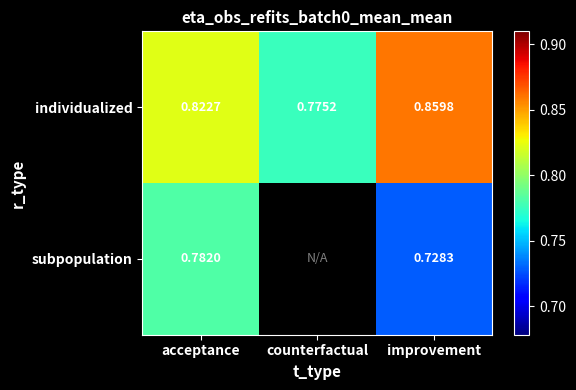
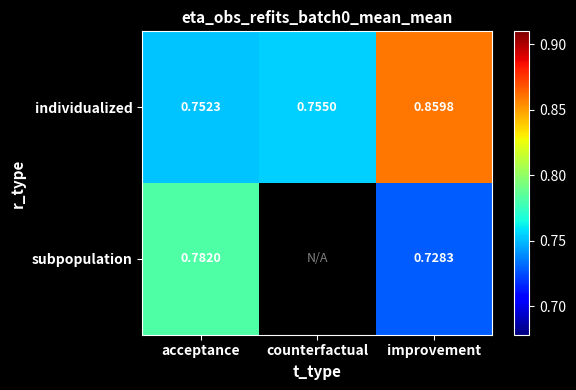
individualized, acceptance: 0.8227 -> 0.7523
individualized, counterfactual: 0.7752 -> 0.7550
